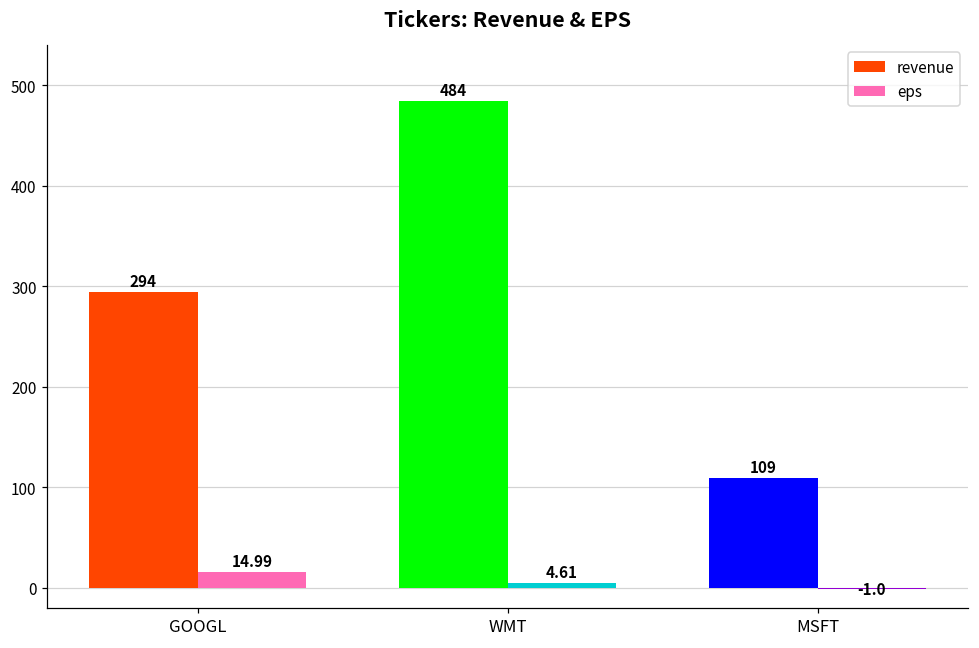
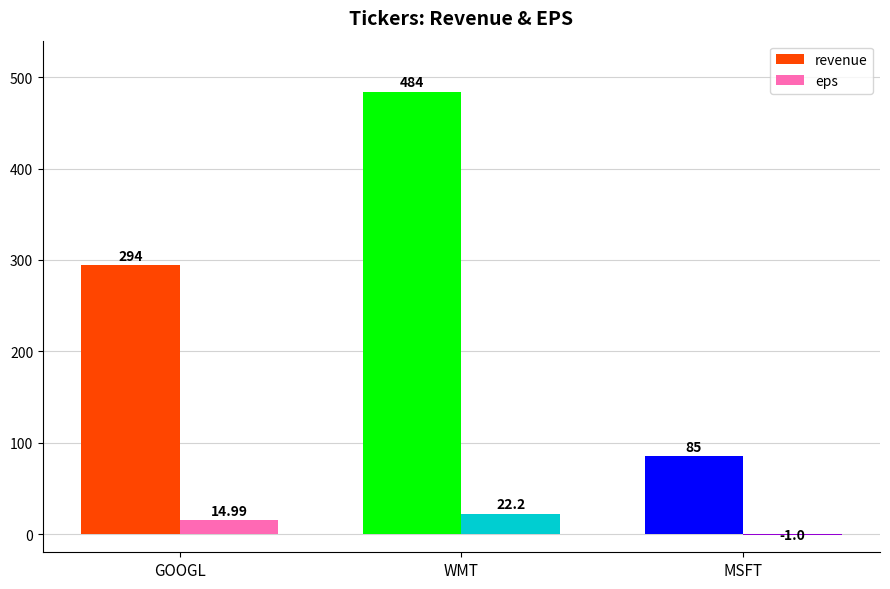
eps, WMT: 4.61 -> 22.2
revenue, MSFT: 109 -> 85
